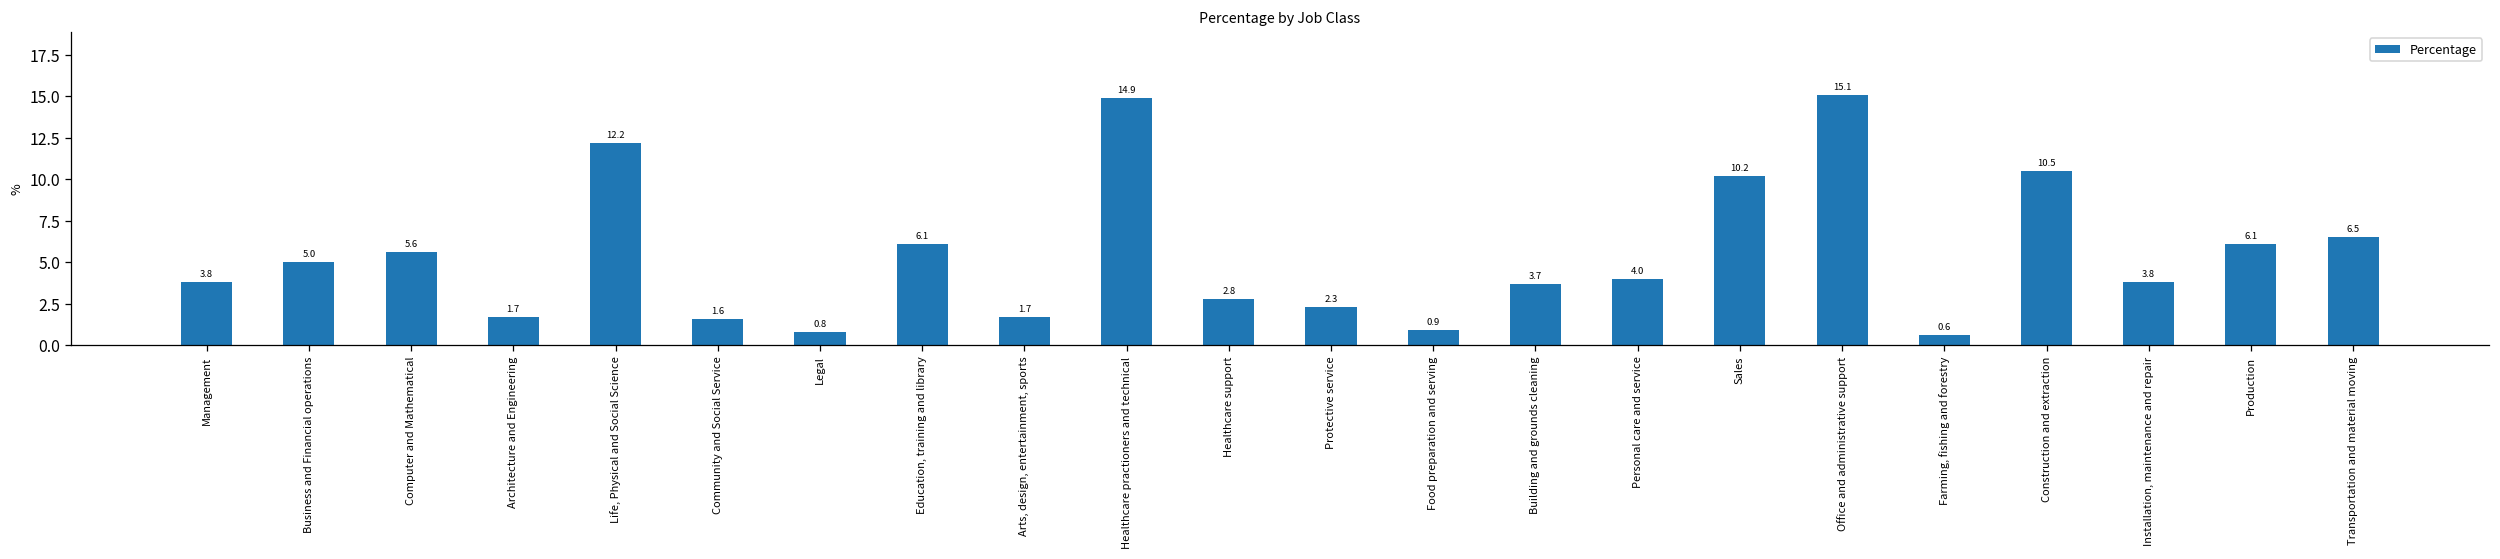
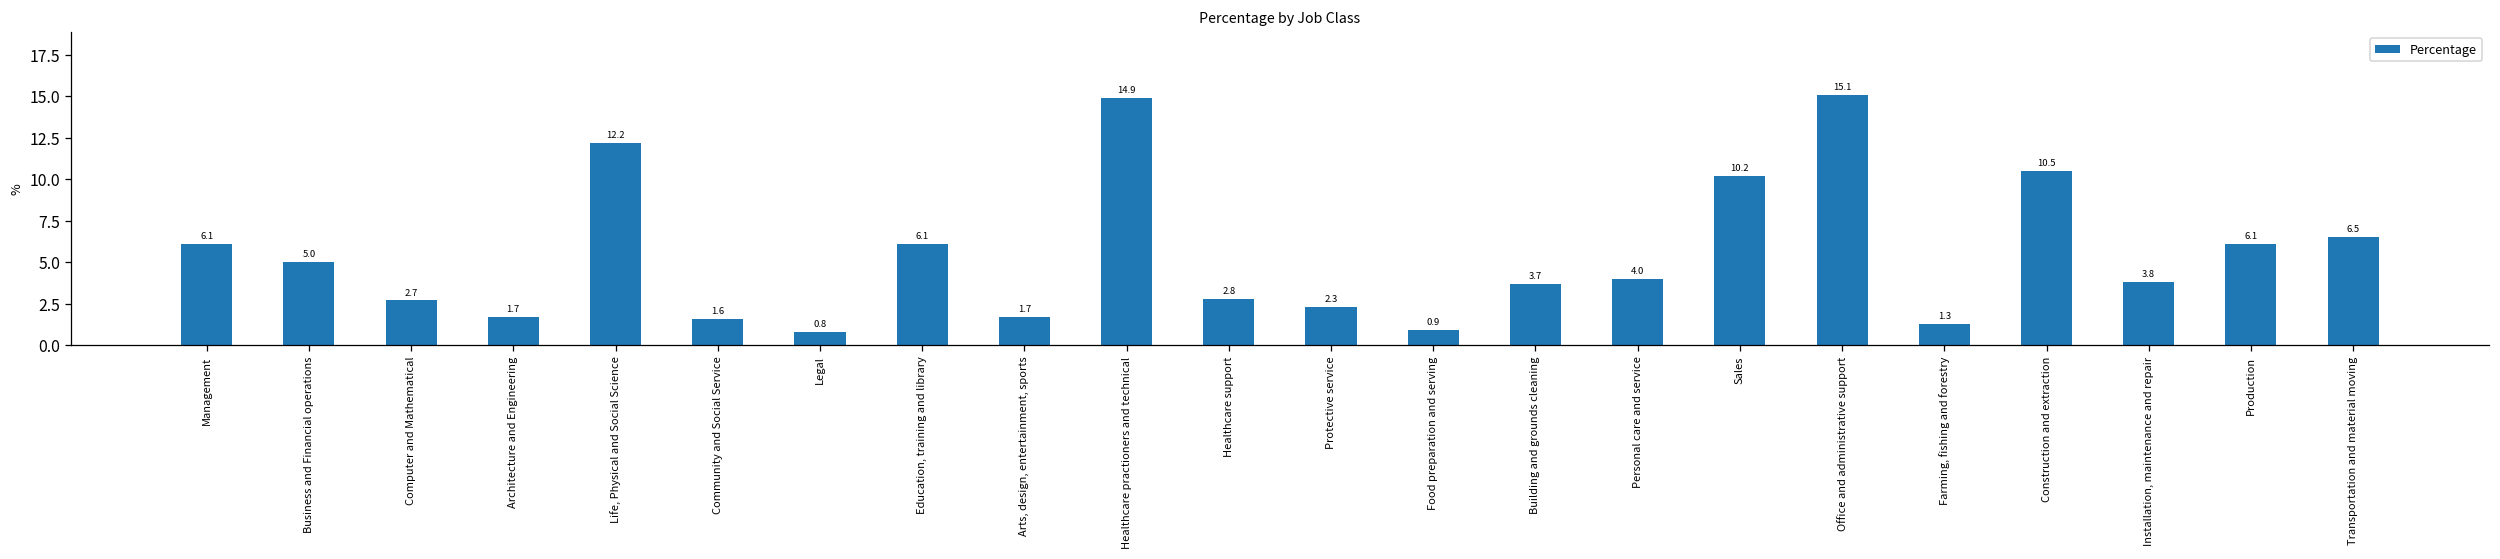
Management: 3.8 -> 6.1
Computer and Mathematical: 5.6 -> 2.7
Farming, fishing and forestry: 0.6 -> 1.3
